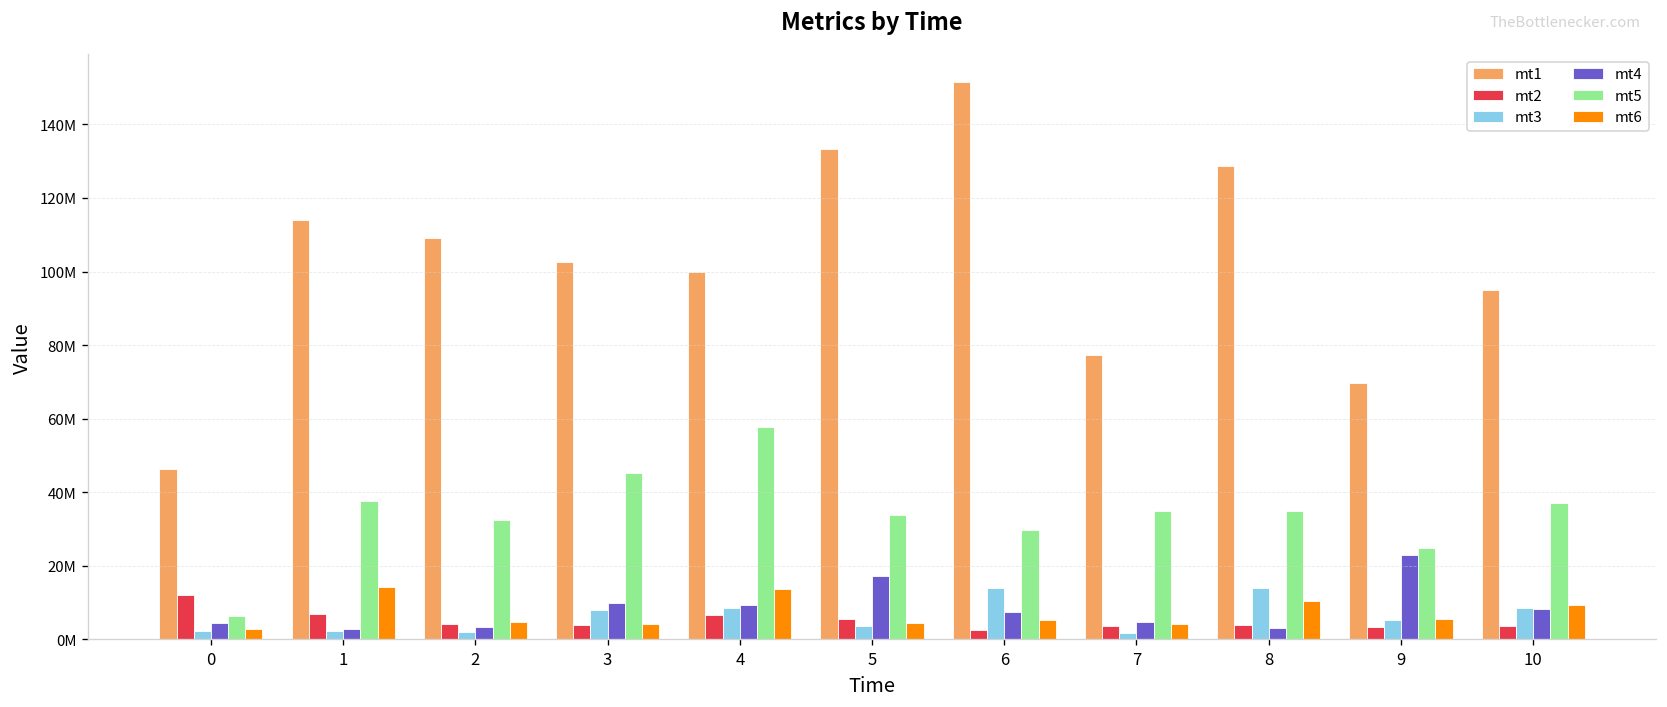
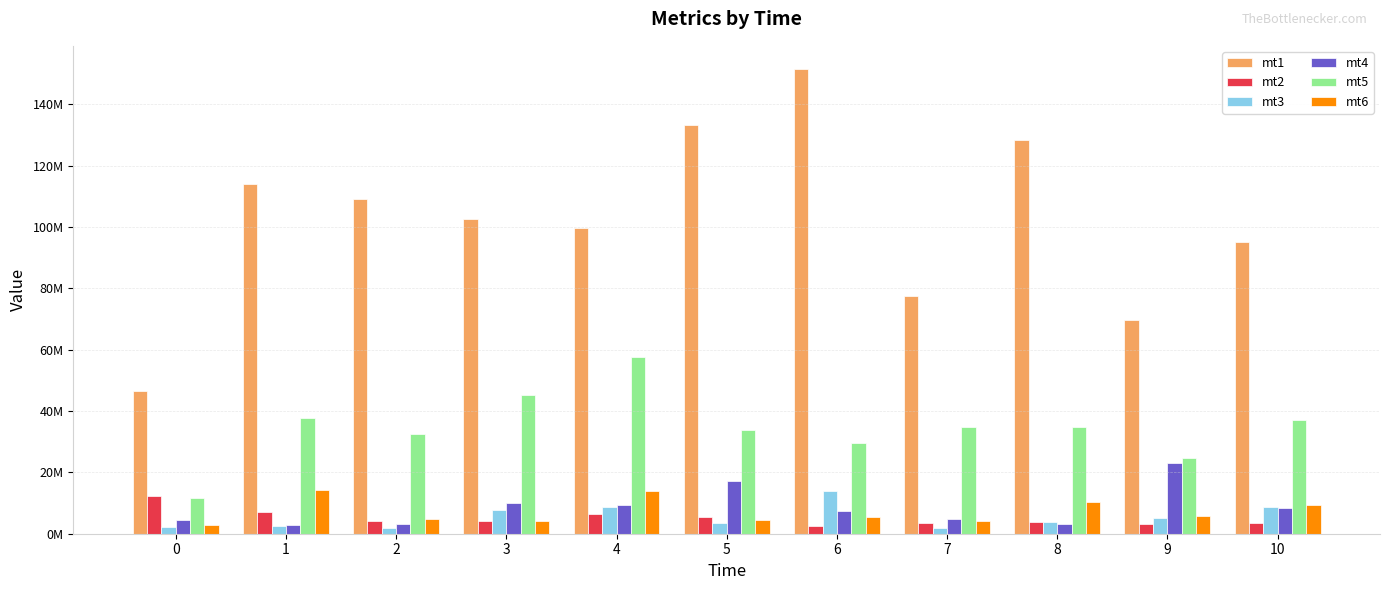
mt5, 0: 6000000 -> 12000000
mt3, 8: 14000000 -> 4000000
